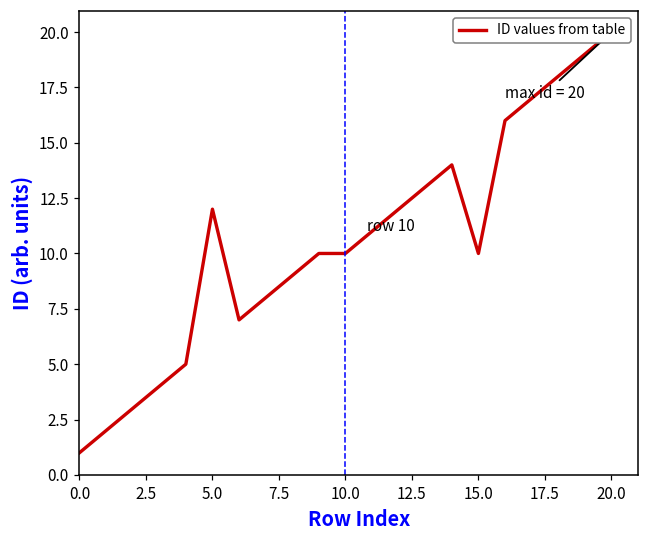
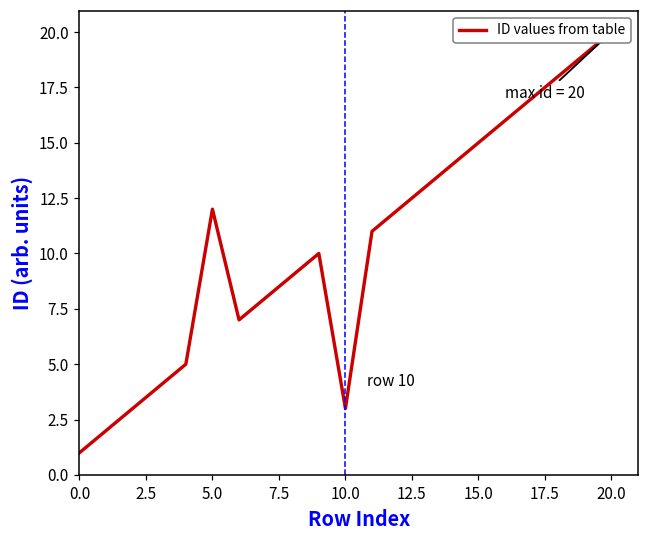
10.0: 10 -> 3
15.0: 10 -> 15
